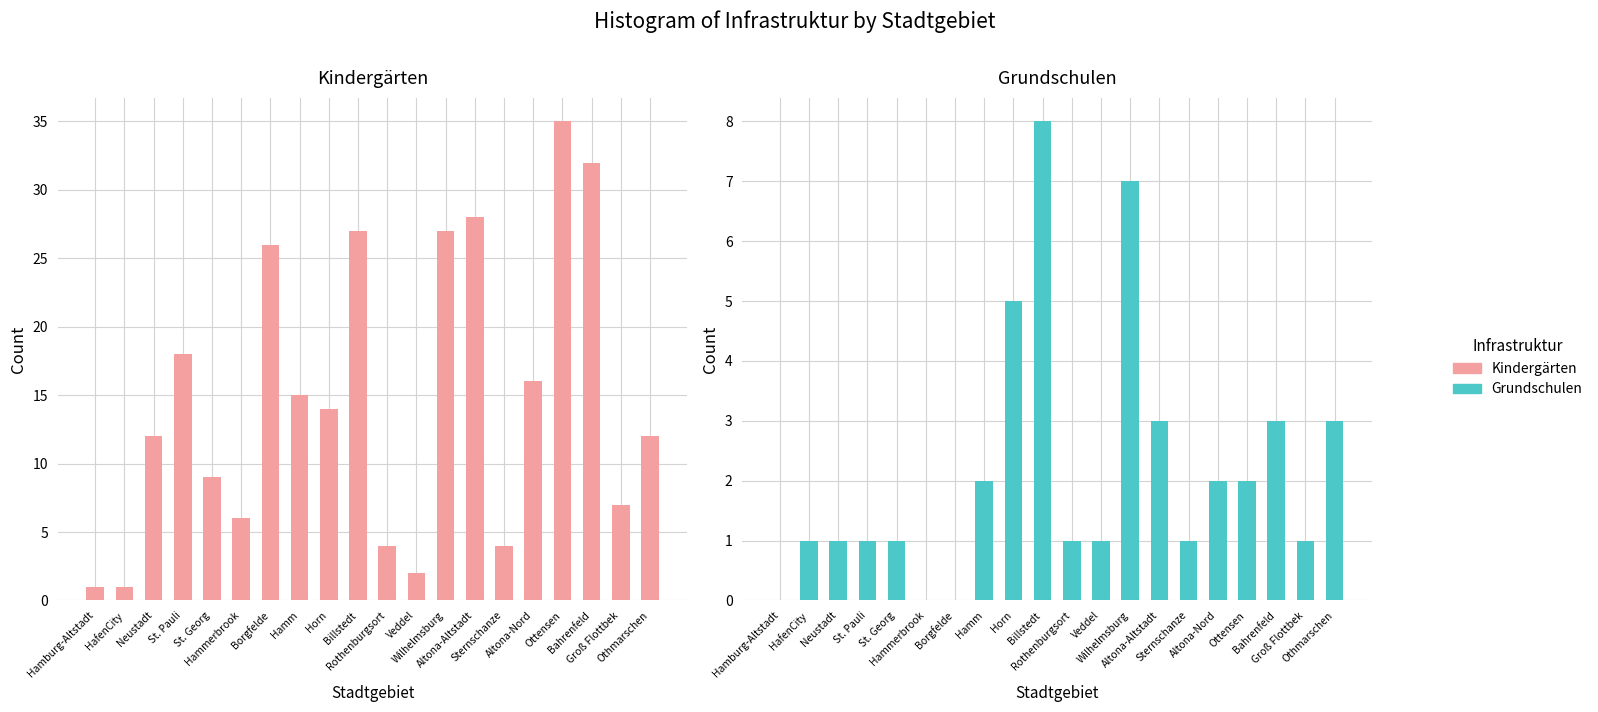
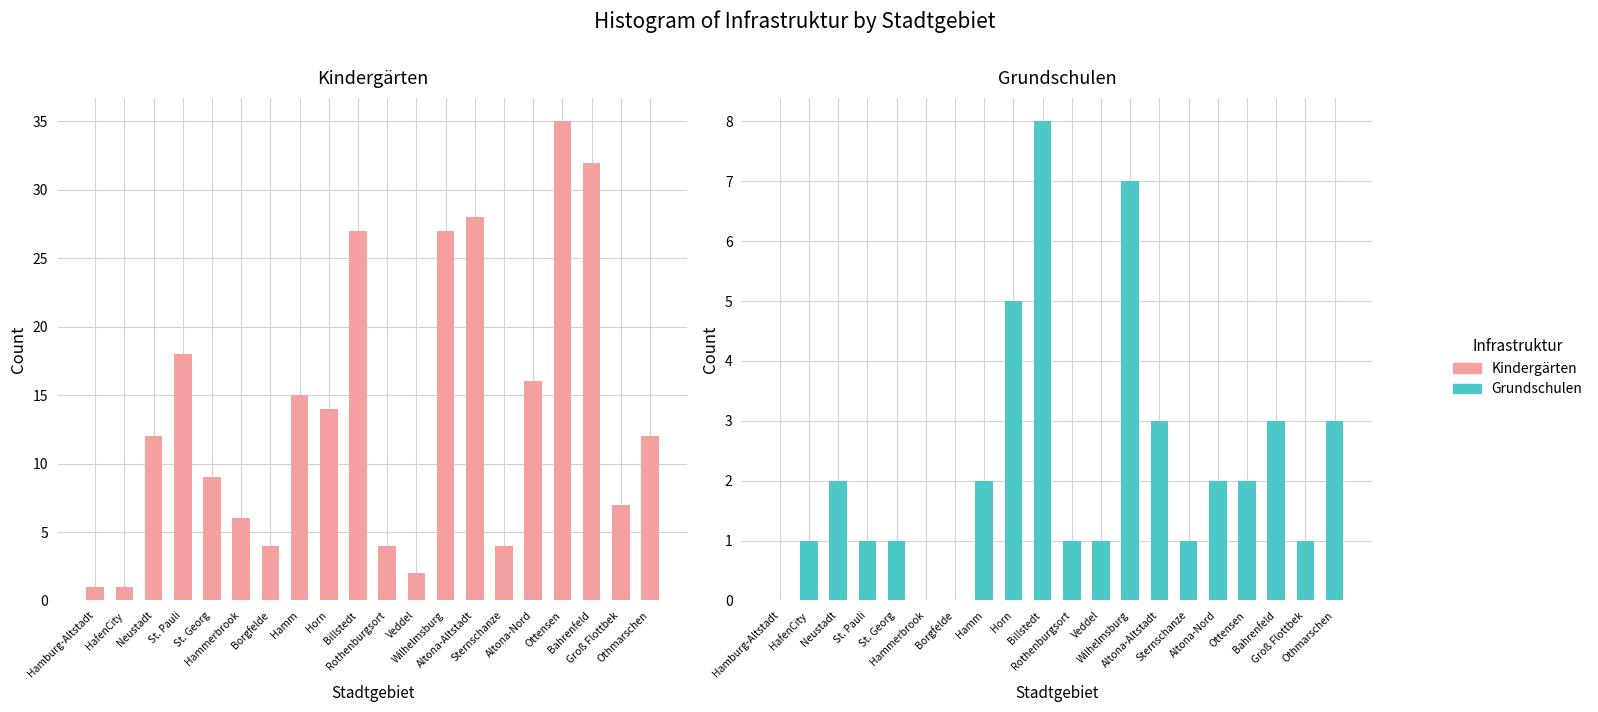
Kindergärten, Borgfelde: 26 -> 4
Grundschulen, Neustadt: 1 -> 2
